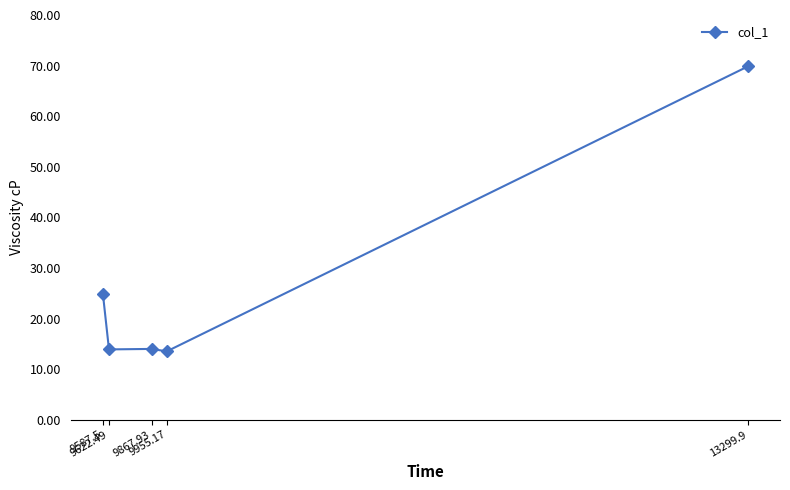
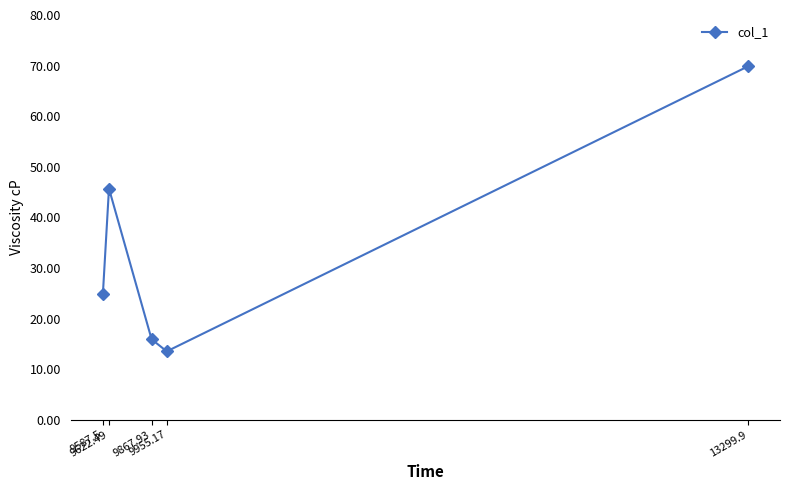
9622.49: 14 -> 46
9867.93: 14 -> 16
